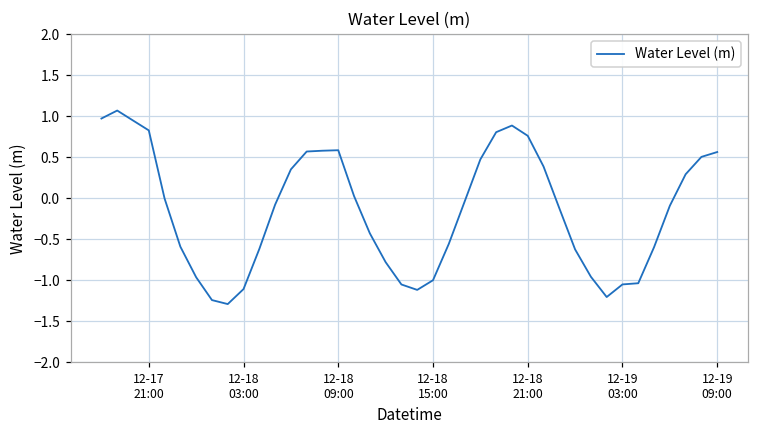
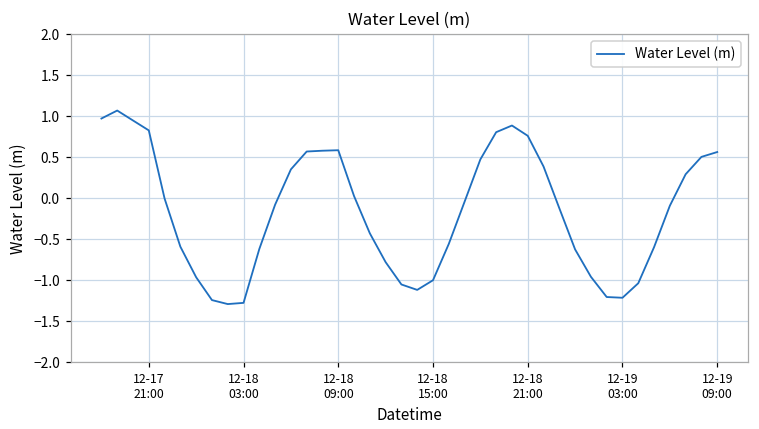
12-18 03:00: -1.1 -> -1.3
12-19 03:00: -1.1 -> -1.2
